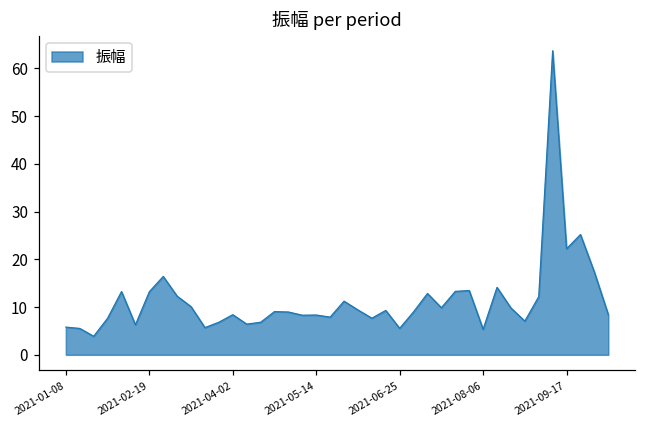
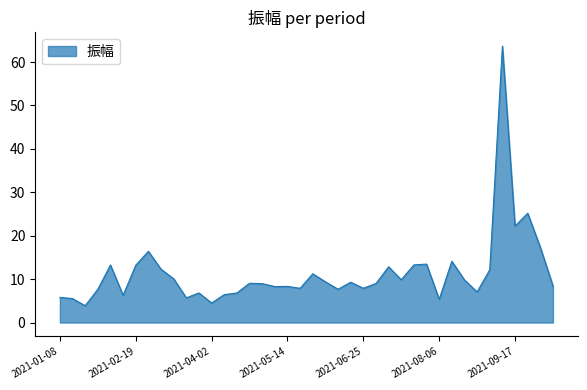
2021-04-02: 8 -> 5
2021-06-25: 6 -> 8
